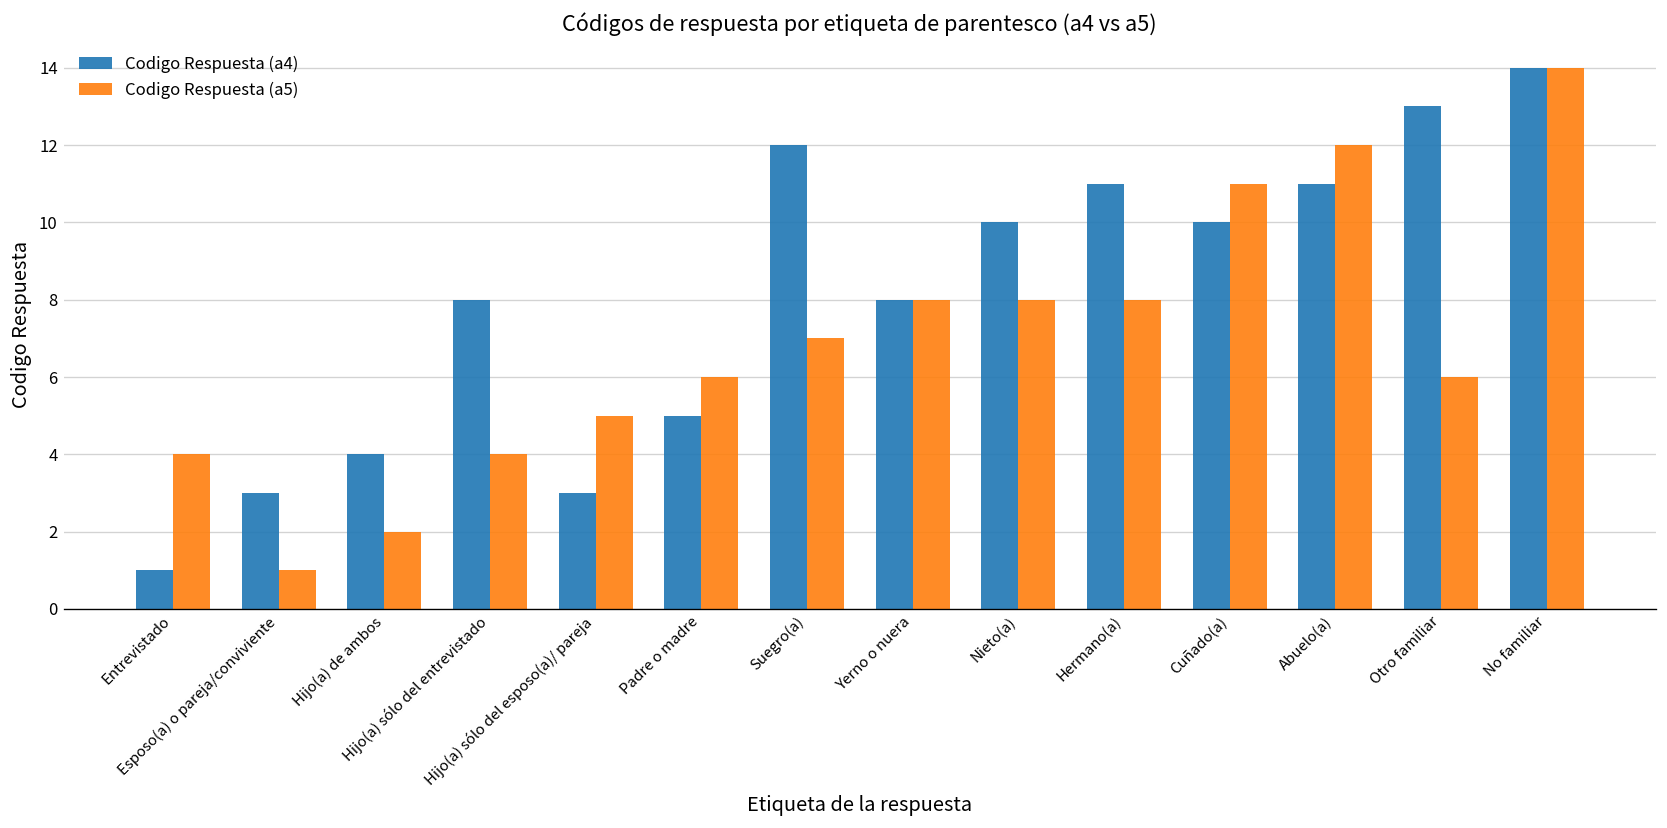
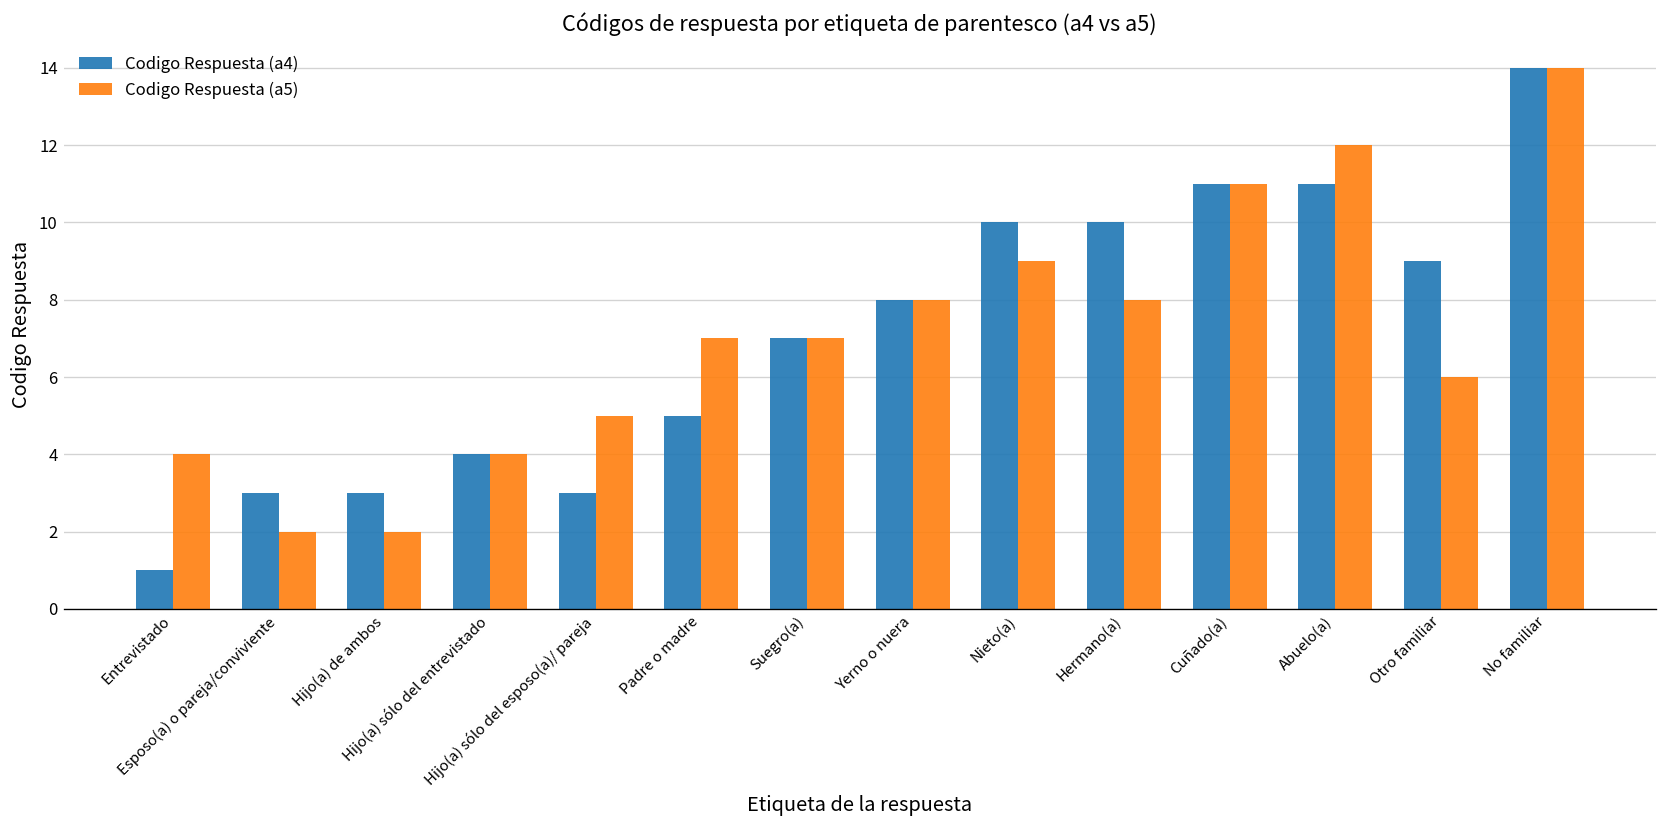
Codigo Respuesta (a5), Esposo(a) o pareja/conviviente: 1 -> 2
Codigo Respuesta (a4), Hijo(a) de ambos: 4 -> 3
Codigo Respuesta (a4), Hijo(a) sólo del entrevistado: 8 -> 4
Codigo Respuesta (a5), Padre o madre: 6 -> 7
Codigo Respuesta (a4), Suegro(a): 12 -> 7
Codigo Respuesta (a5), Nieto(a): 8 -> 9
Codigo Respuesta (a4), Hermano(a): 11 -> 10
Codigo Respuesta (a4), Cuñado(a): 10 -> 11
Codigo Respuesta (a4), Otro familiar: 13 -> 9
